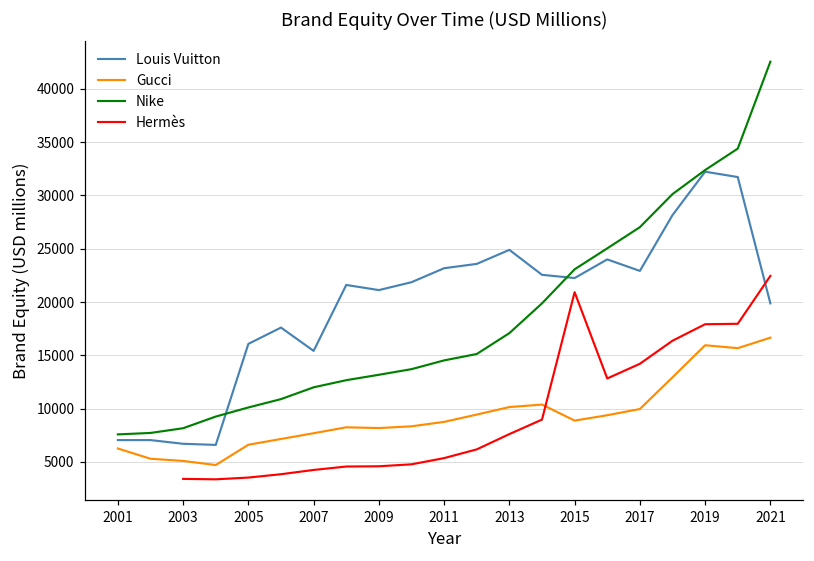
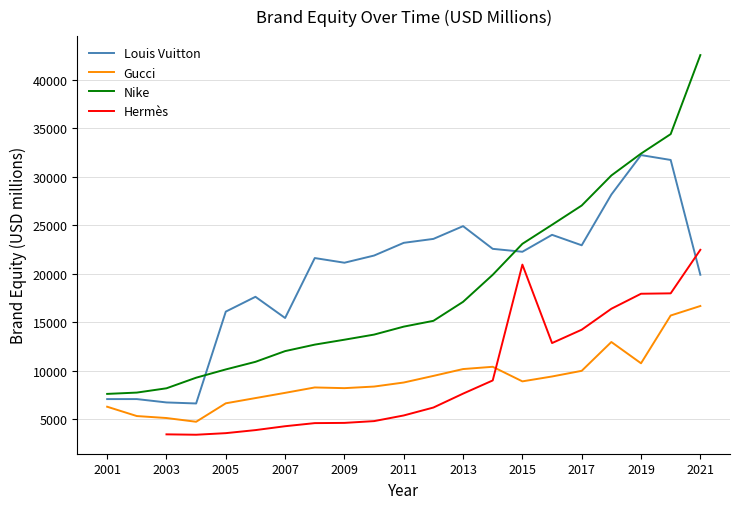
Gucci, 2019: 16000 -> 11000
